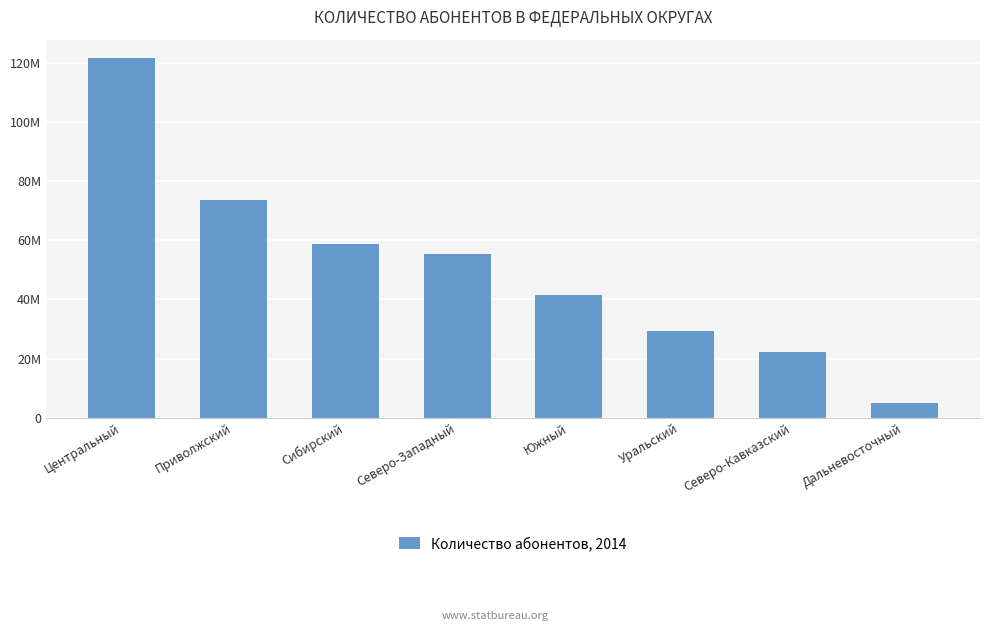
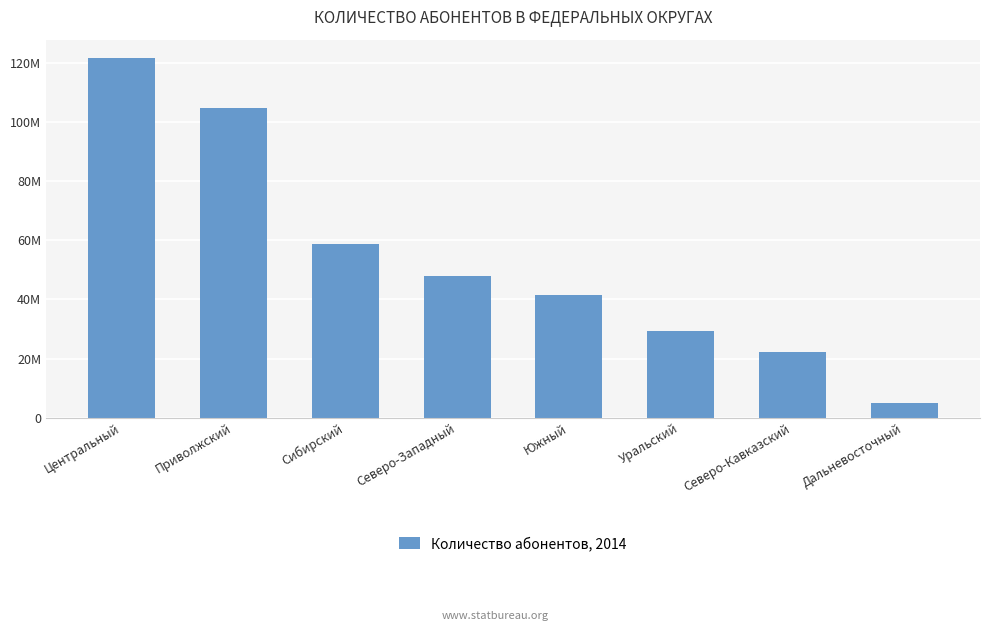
Приволжский: 74000000 -> 105000000
Северо-Западный: 55000000 -> 48000000
